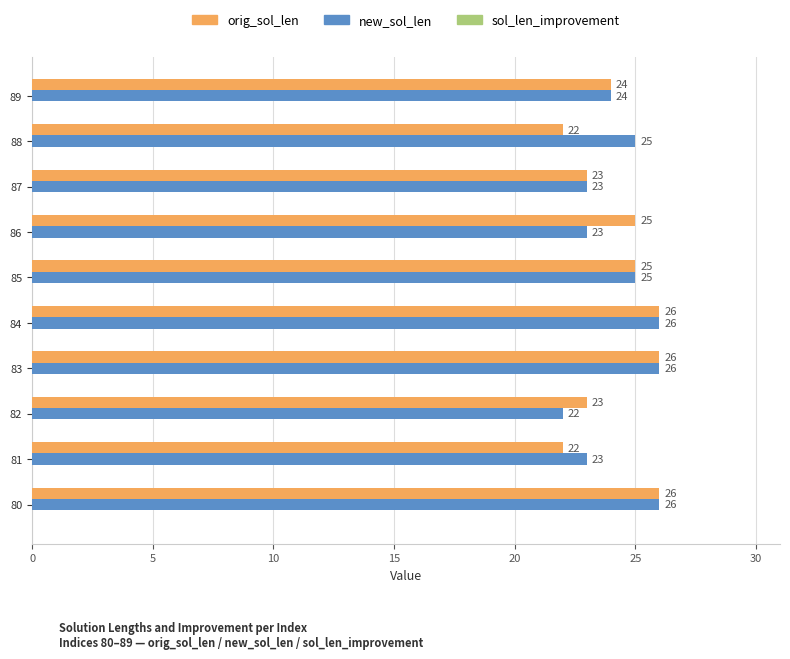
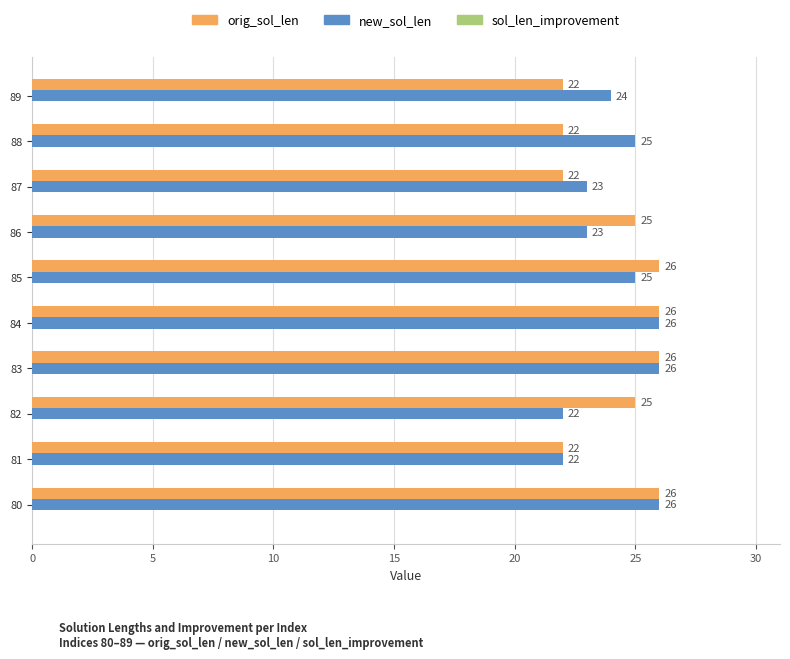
orig_sol_len, 89: 24 -> 22
orig_sol_len, 87: 23 -> 22
orig_sol_len, 85: 25 -> 26
orig_sol_len, 82: 23 -> 25
new_sol_len, 81: 23 -> 22
